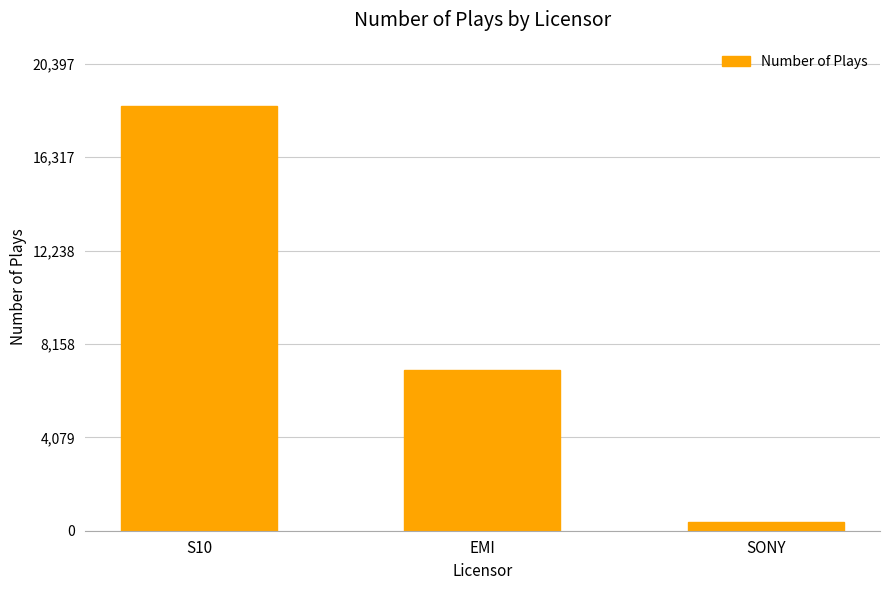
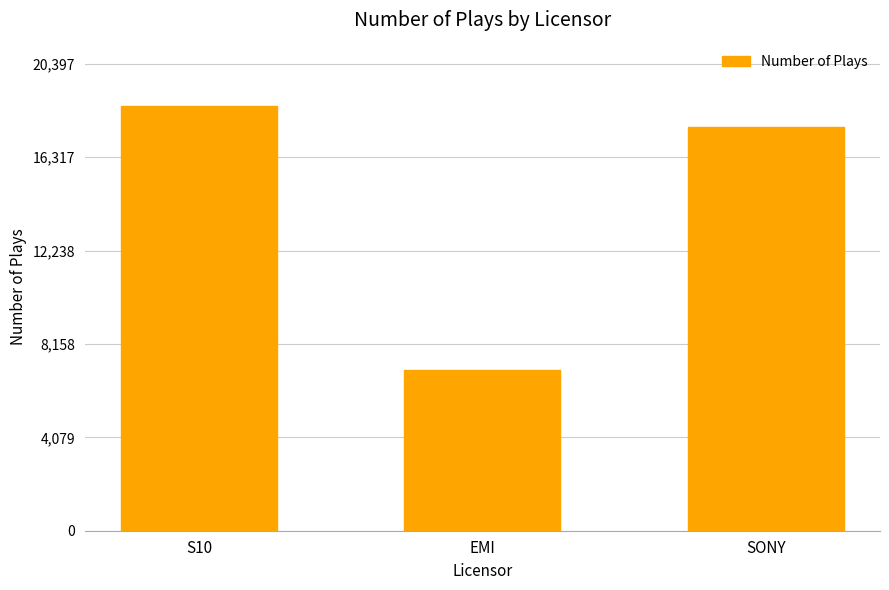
SONY: 400 -> 17,700
